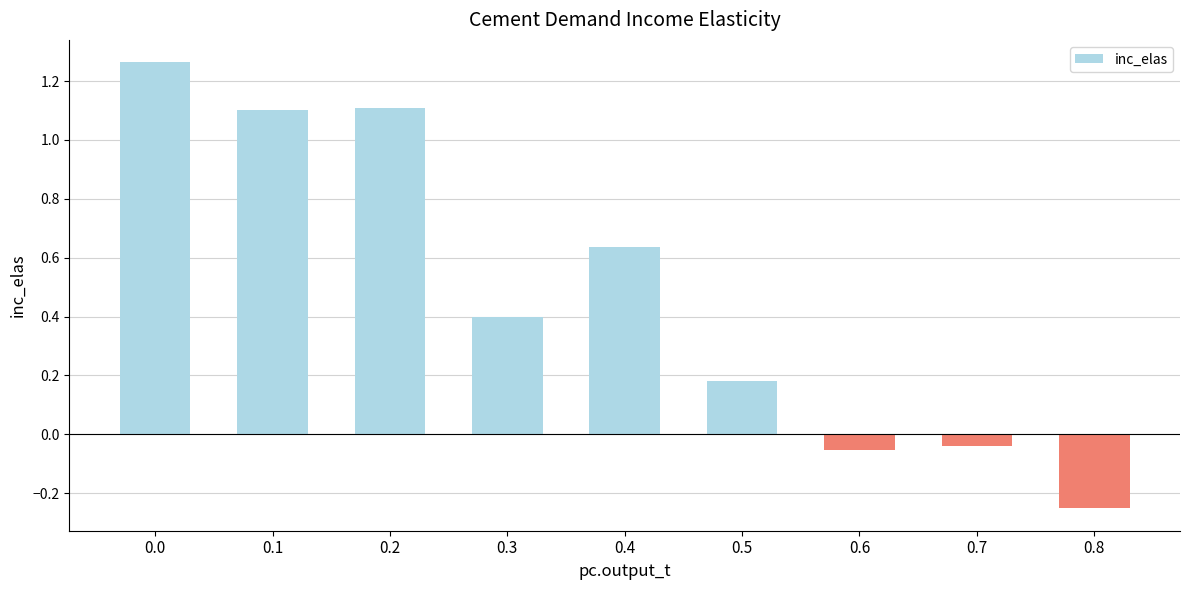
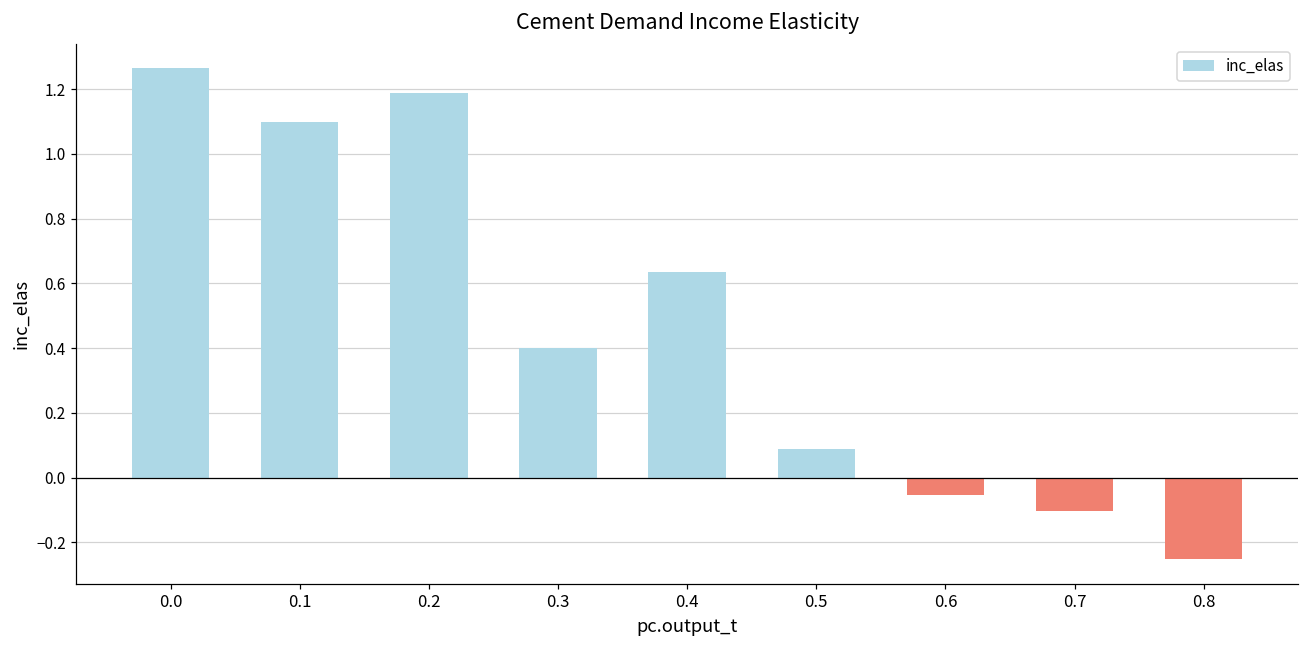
0.2: 1.11 -> 1.19
0.5: 0.18 -> 0.09
0.7: -0.04 -> -0.10
